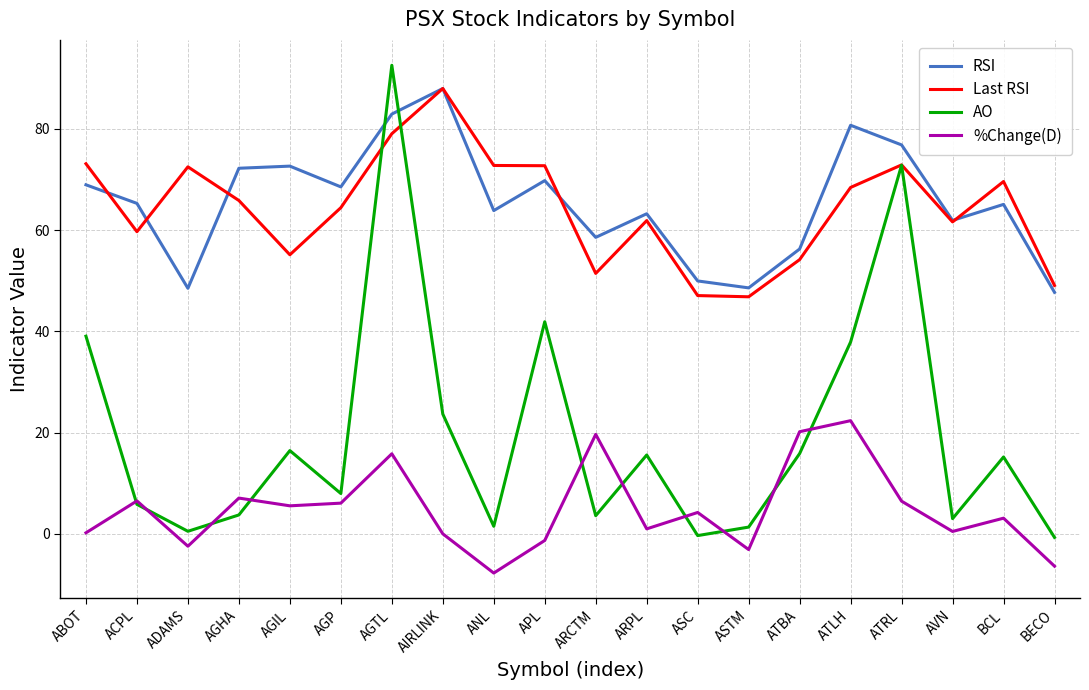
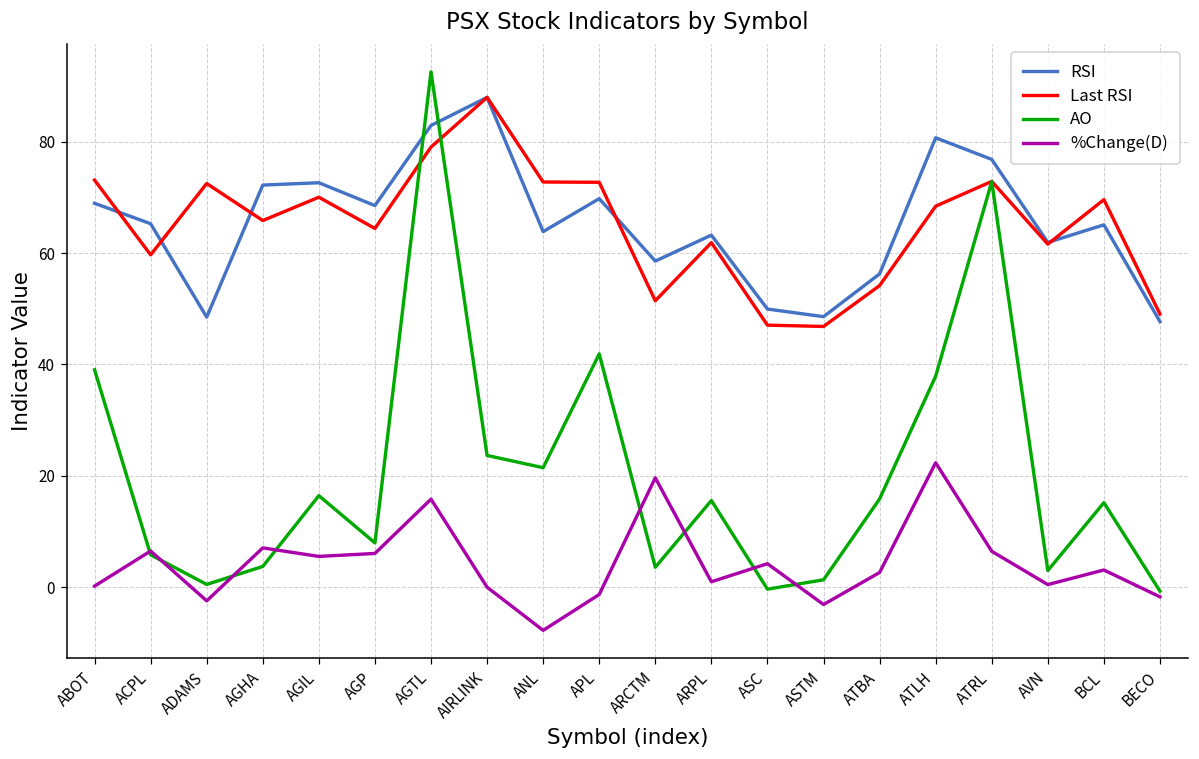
Last RSI, AGIL: 55 -> 70
AO, ANL: 1 -> 21
%Change(D), ATBA: 20 -> 3
%Change(D), BECO: -6 -> -2
